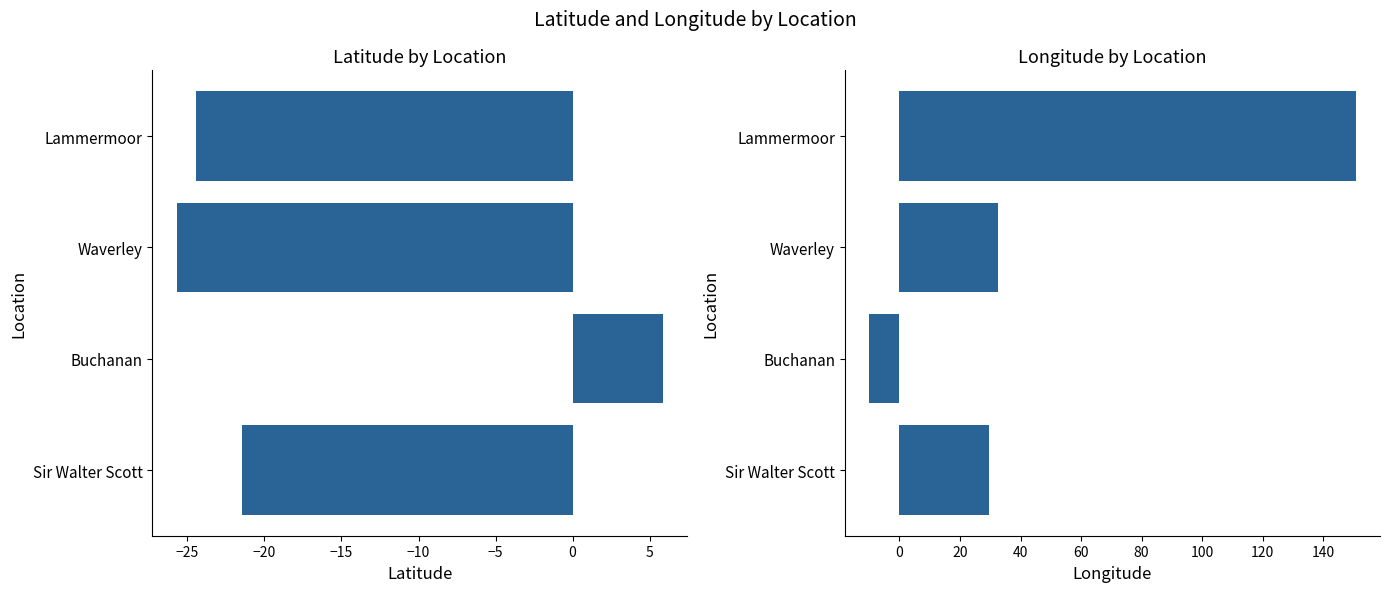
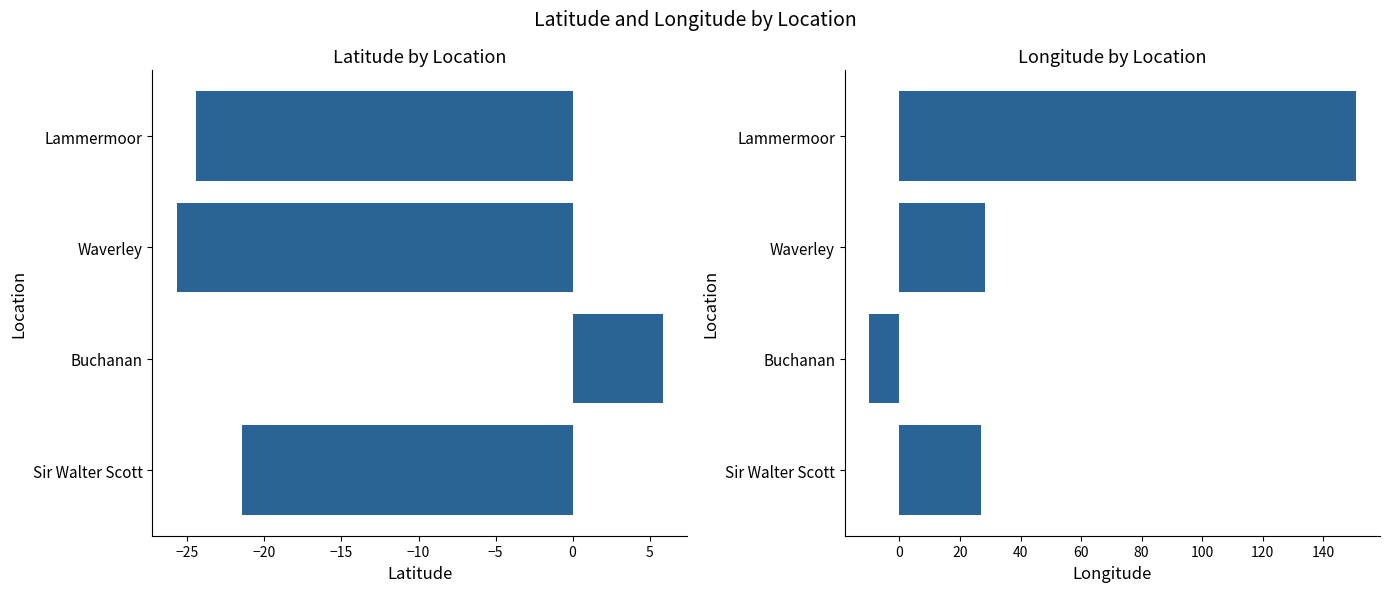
Longitude by Location, Waverley: 33 -> 28
Longitude by Location, Sir Walter Scott: 30 -> 27
